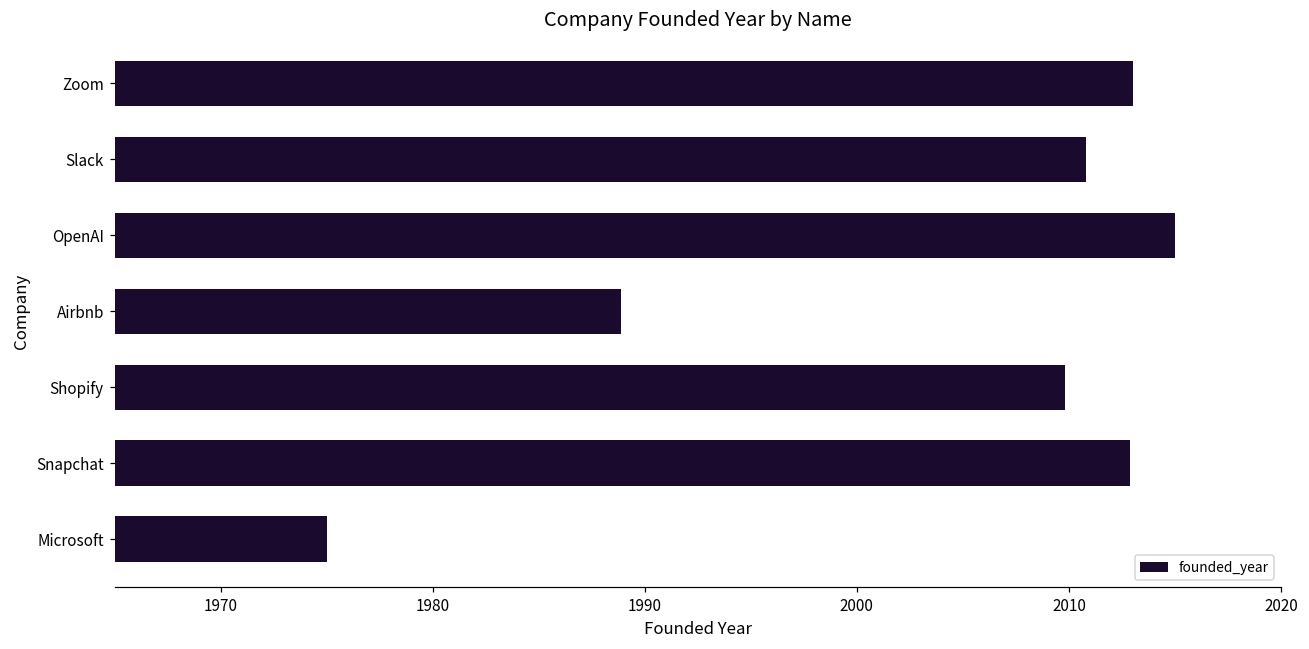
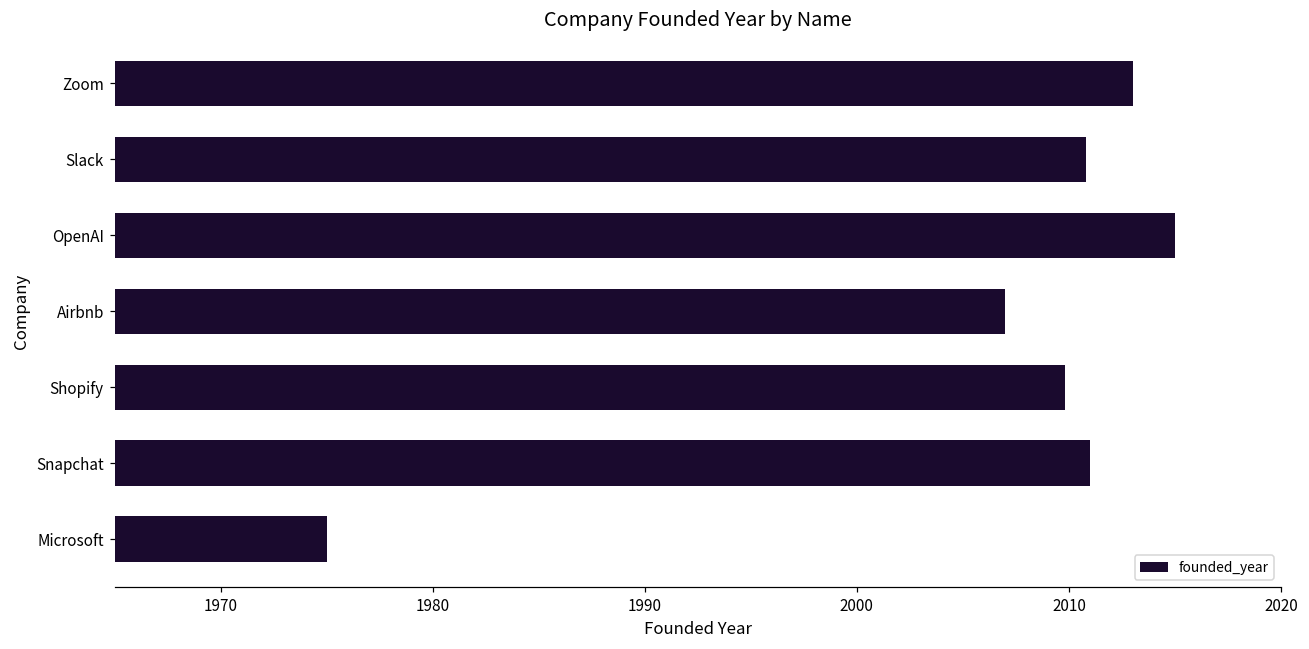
Airbnb: 1988.9 -> 2007.0
Snapchat: 2012.9 -> 2011.0
